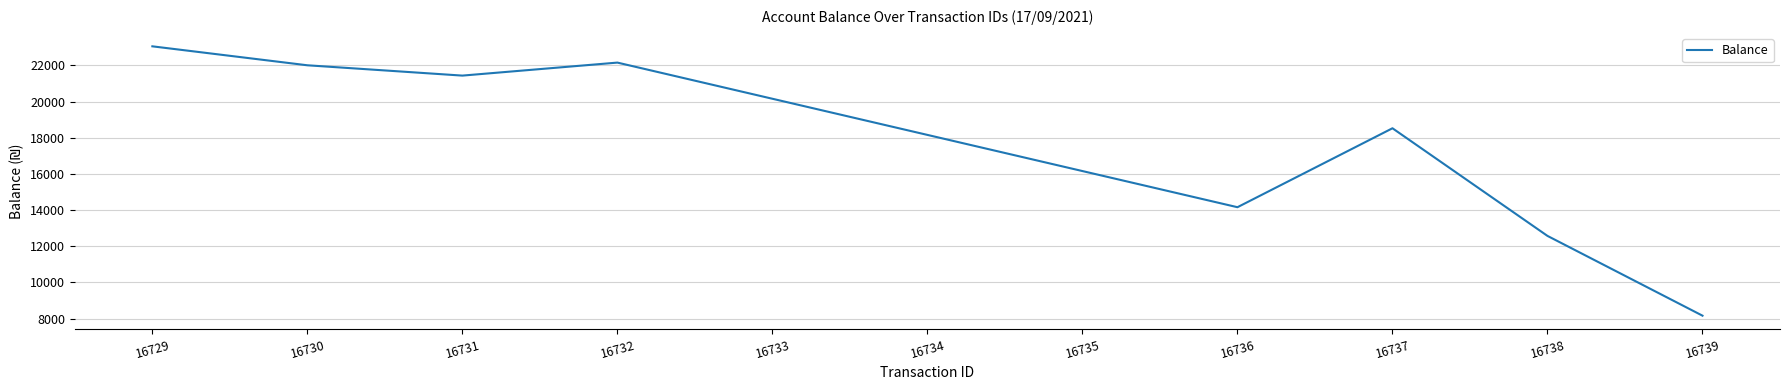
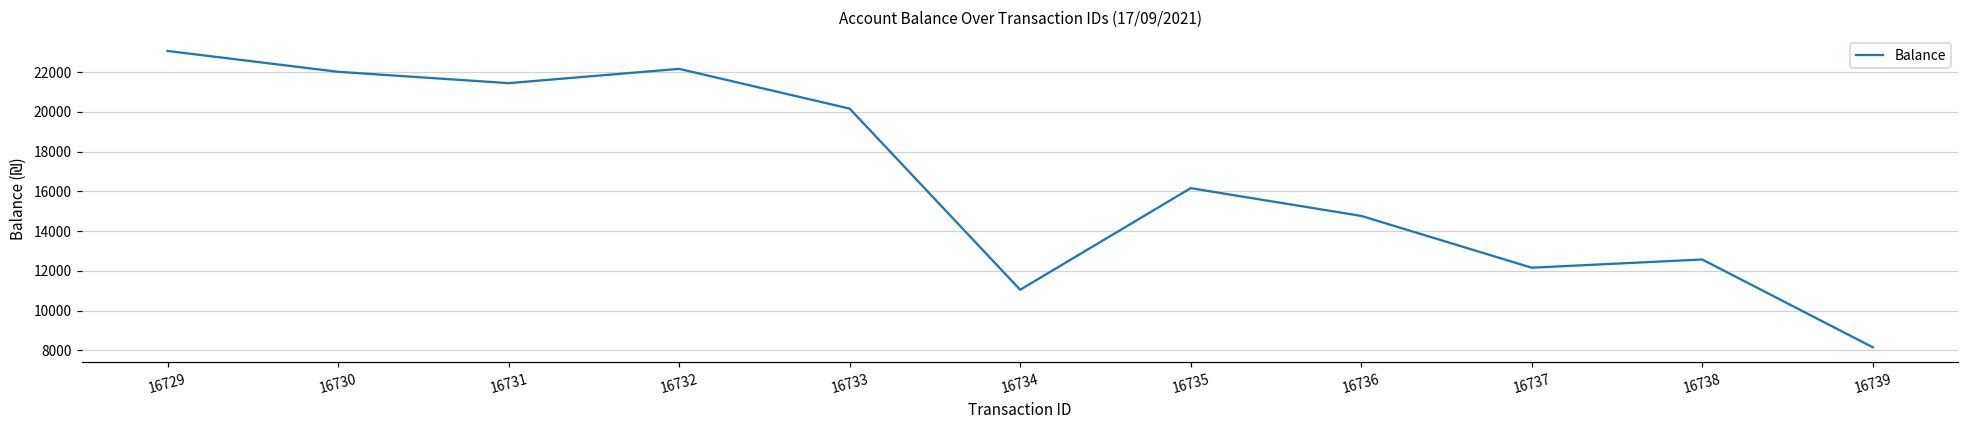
16734: 18200 -> 11100
16736: 14200 -> 14800
16737: 18500 -> 12200
